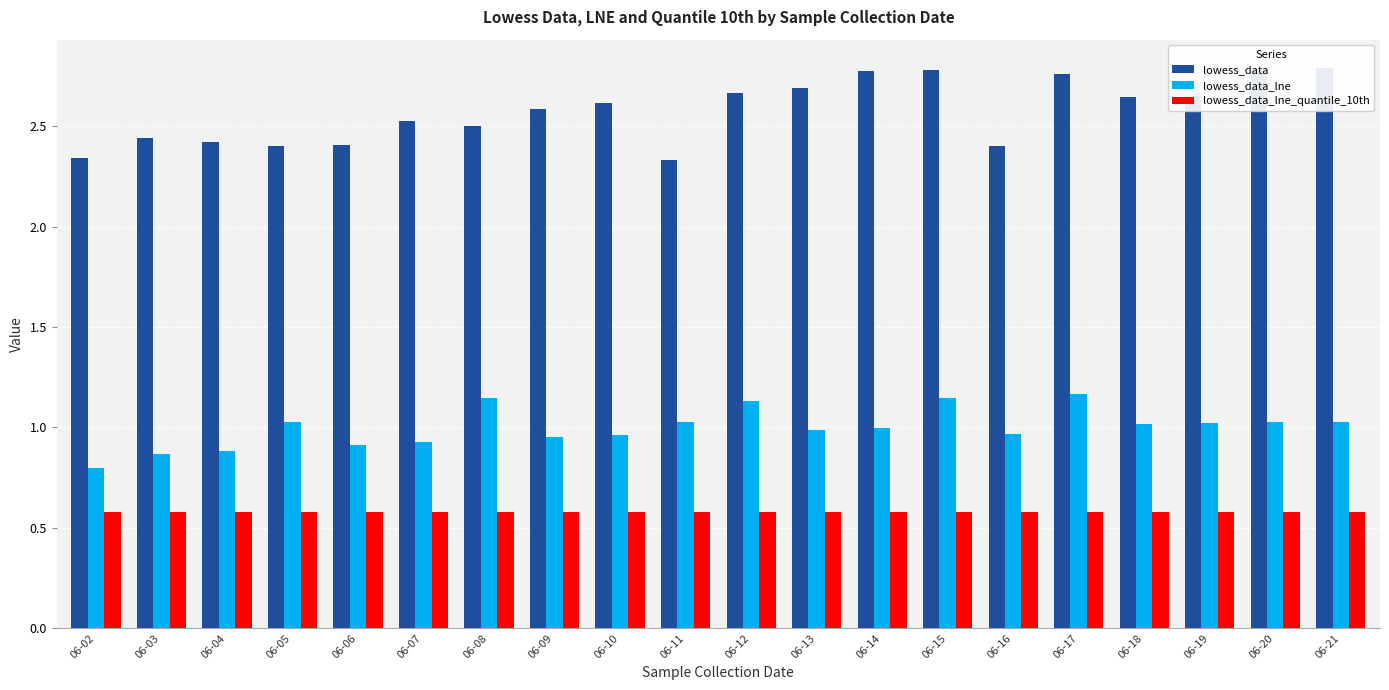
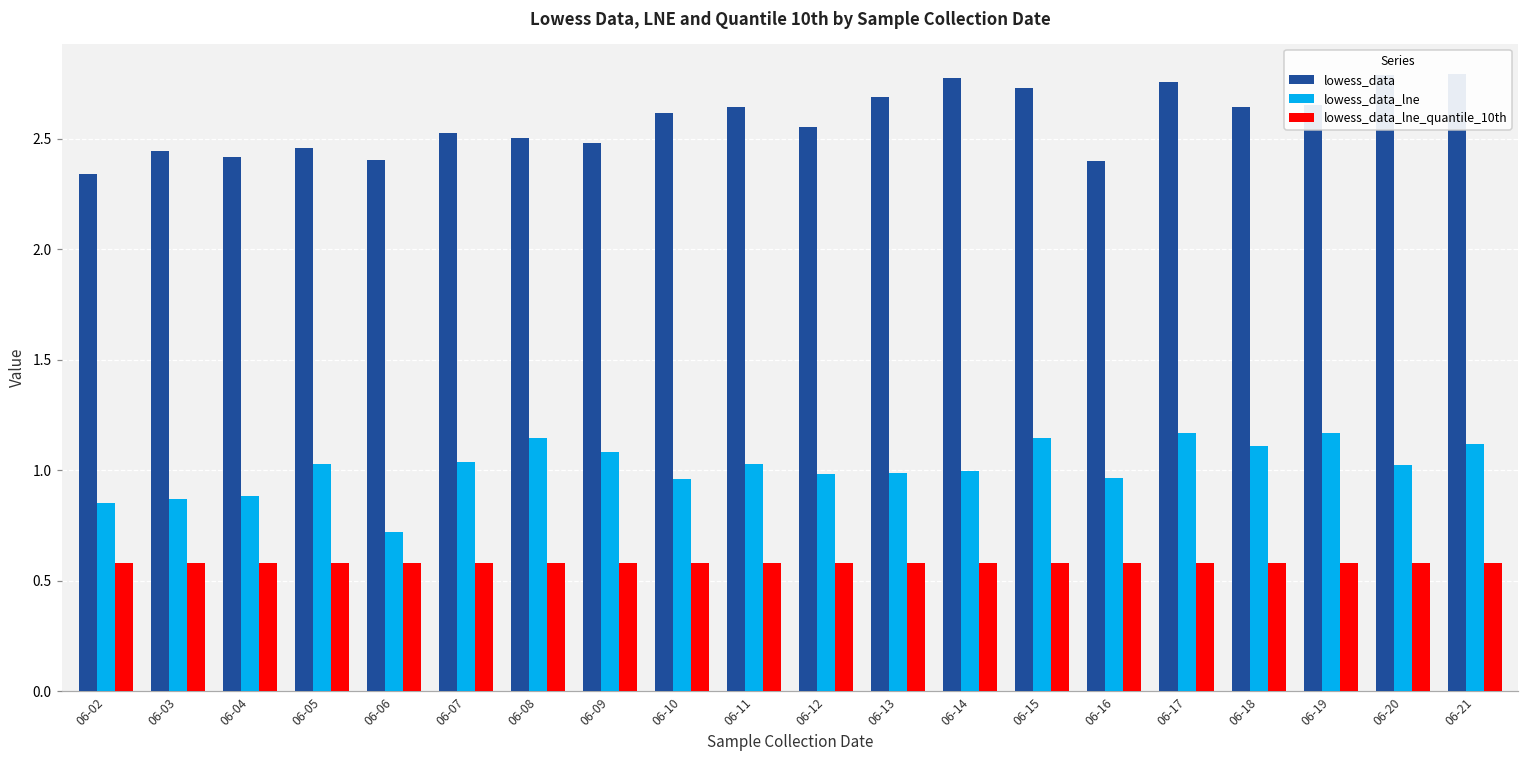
lowess_data_lne, 06-02: 0.80 -> 0.85
lowess_data, 06-05: 2.40 -> 2.46
lowess_data_lne, 06-06: 0.91 -> 0.72
lowess_data_lne, 06-07: 0.93 -> 1.04
lowess_data, 06-09: 2.59 -> 2.48
lowess_data_lne, 06-09: 0.95 -> 1.08
lowess_data, 06-11: 2.33 -> 2.64
lowess_data, 06-12: 2.67 -> 2.55
lowess_data_lne, 06-12: 1.13 -> 0.98
lowess_data, 06-15: 2.78 -> 2.73
lowess_data_lne, 06-18: 1.02 -> 1.11
lowess_data_lne, 06-19: 1.02 -> 1.17
lowess_data_lne, 06-21: 1.03 -> 1.12
